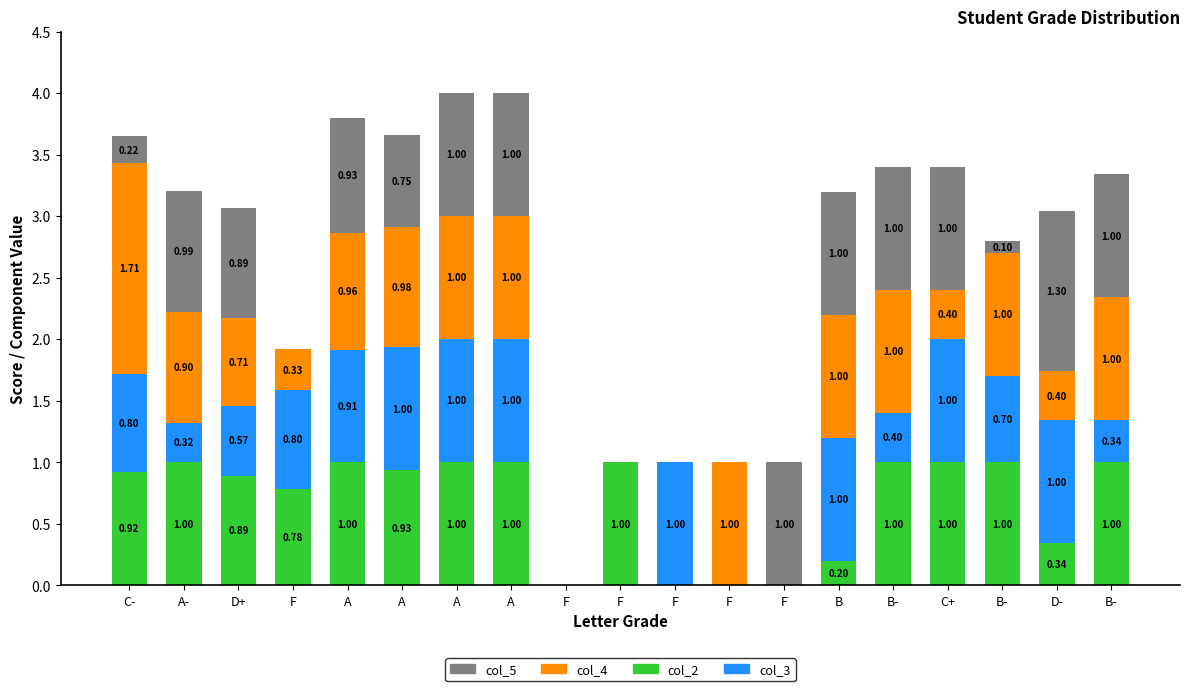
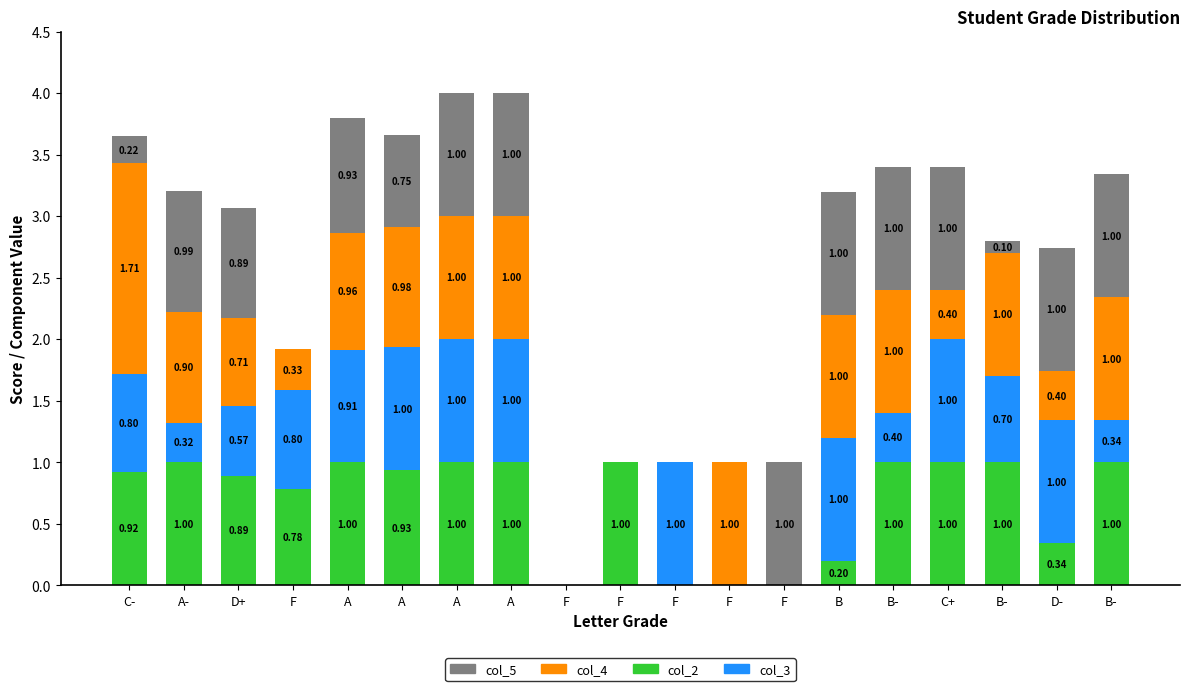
col_5, D-: 1.30 -> 1.00
